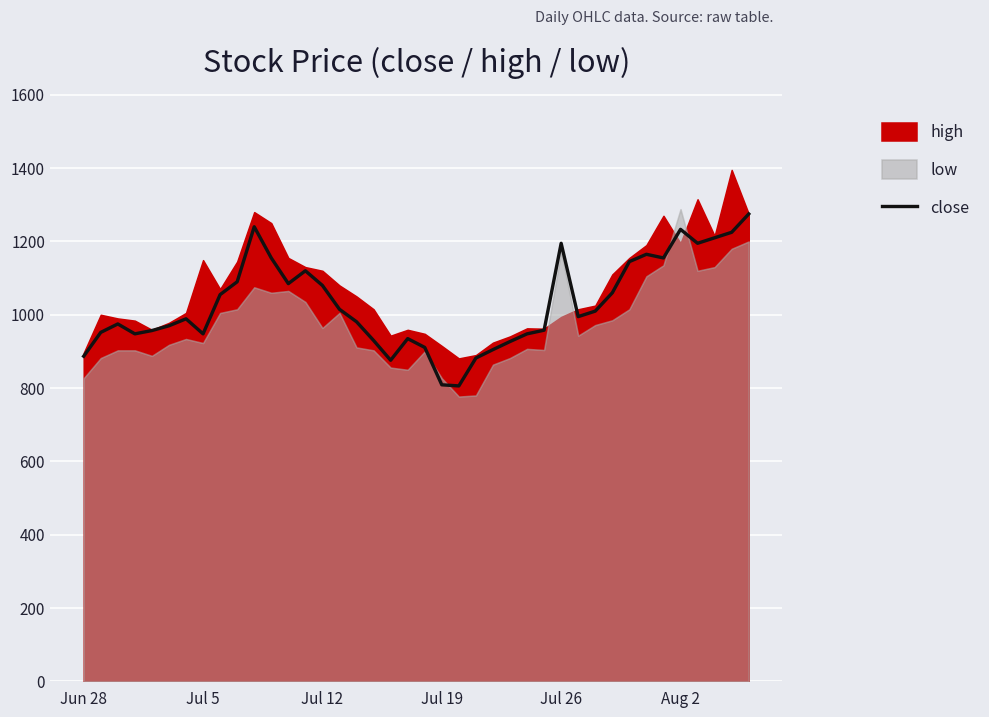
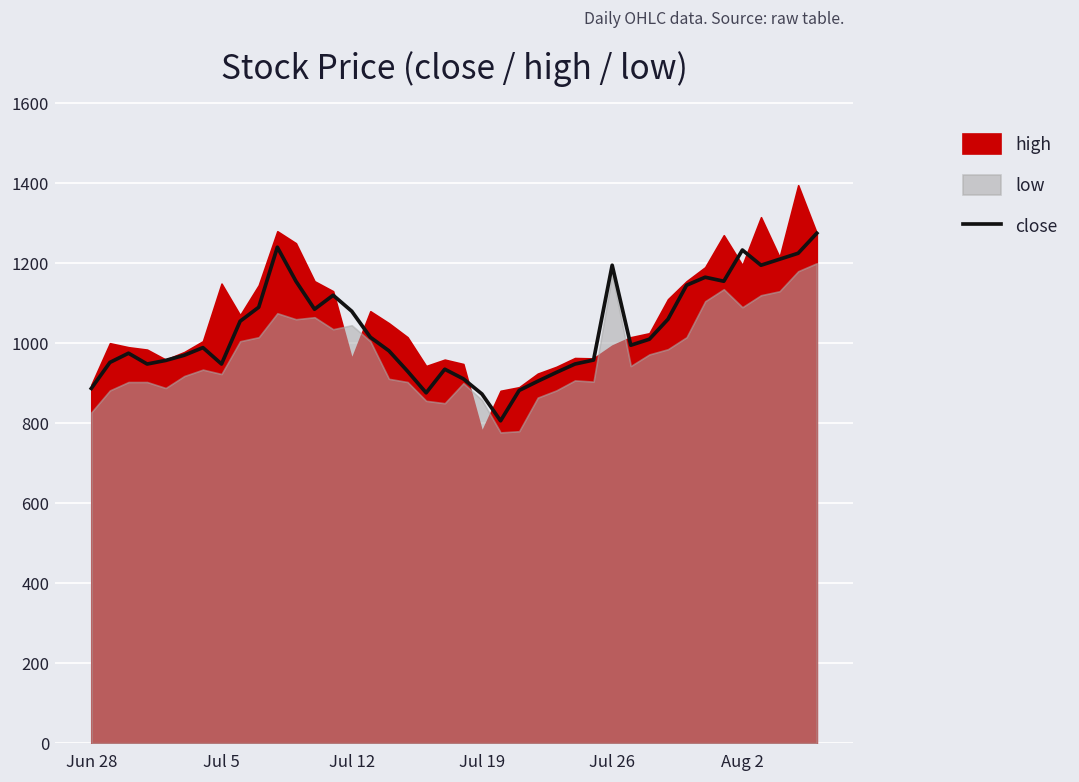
high, Jul 12: 1120 -> 960
low, Jul 12: 960 -> 1050
close, Jul 19: 810 -> 870
high, Jul 19: 920 -> 780
low, Jul 19: 830 -> 860
low, Aug 2: 1290 -> 1090
